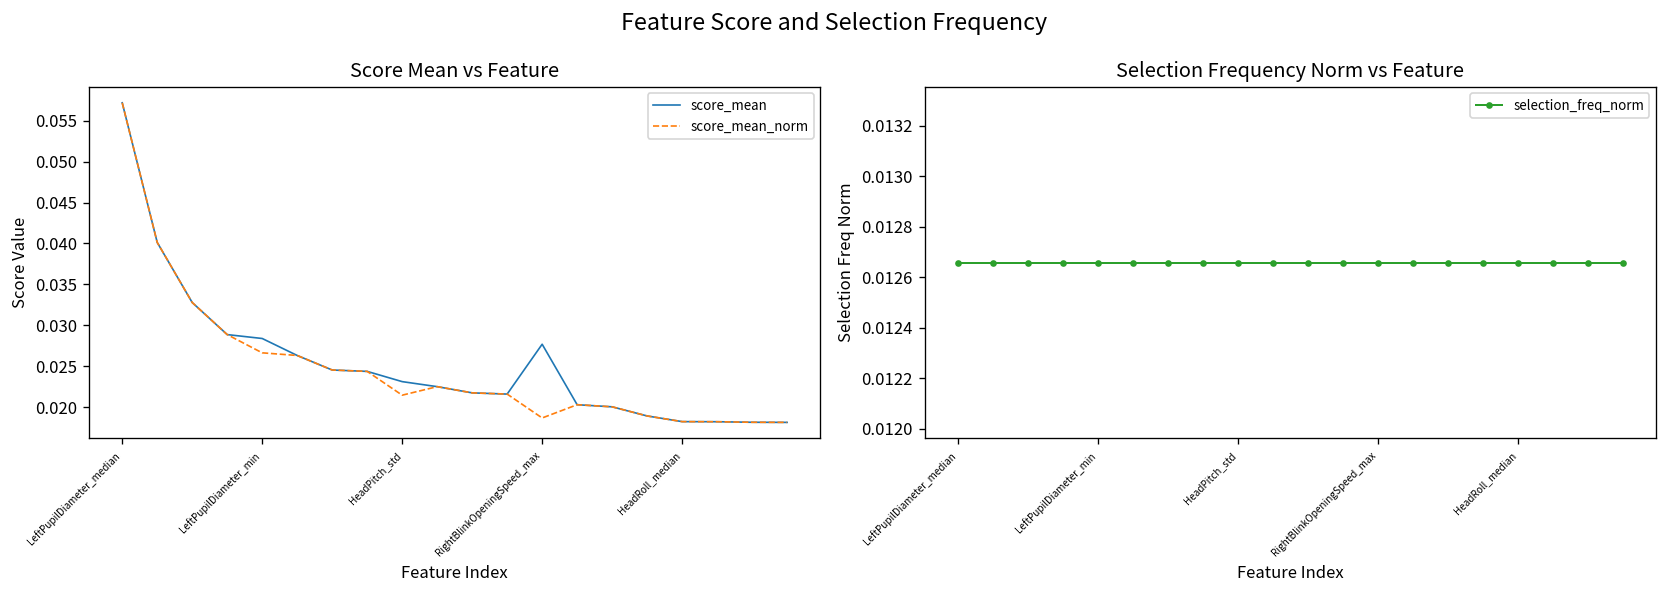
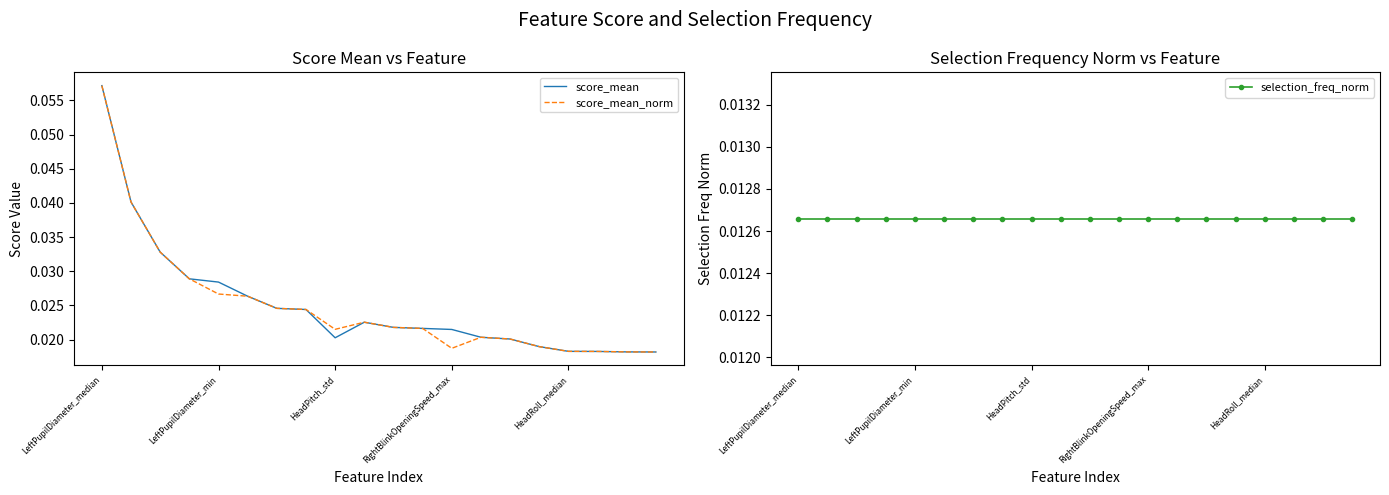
Score Mean vs Feature, score_mean, HeadPitch_std: 0.023 -> 0.020
Score Mean vs Feature, score_mean, RightBlinkOpeningSpeed_max: 0.028 -> 0.021
